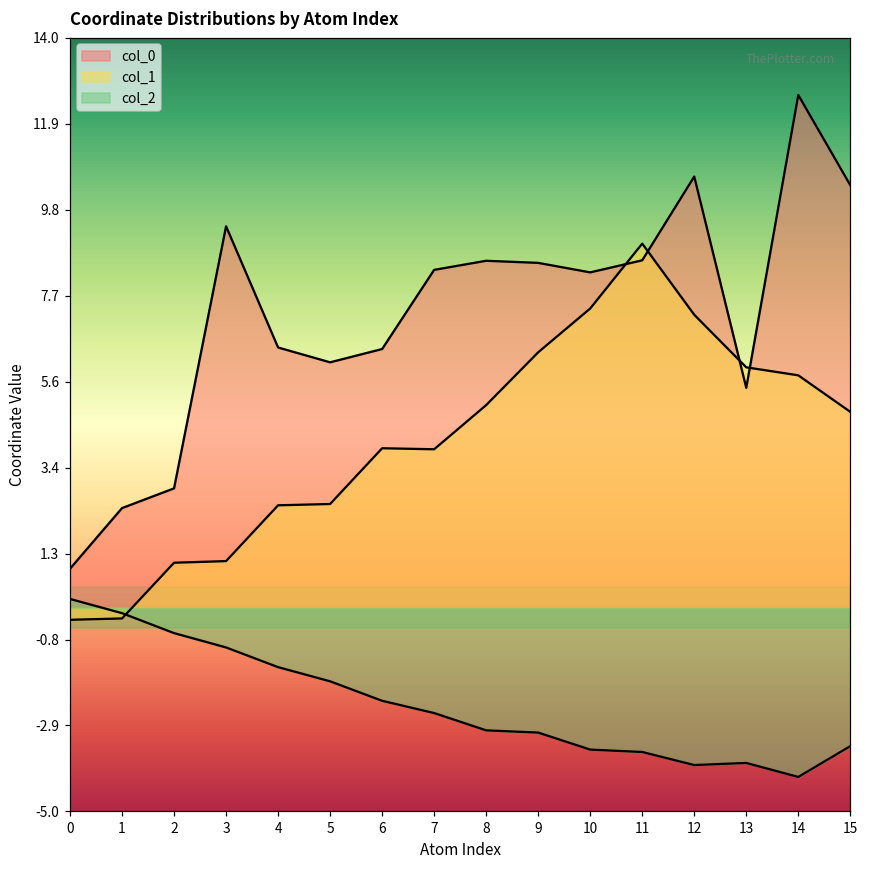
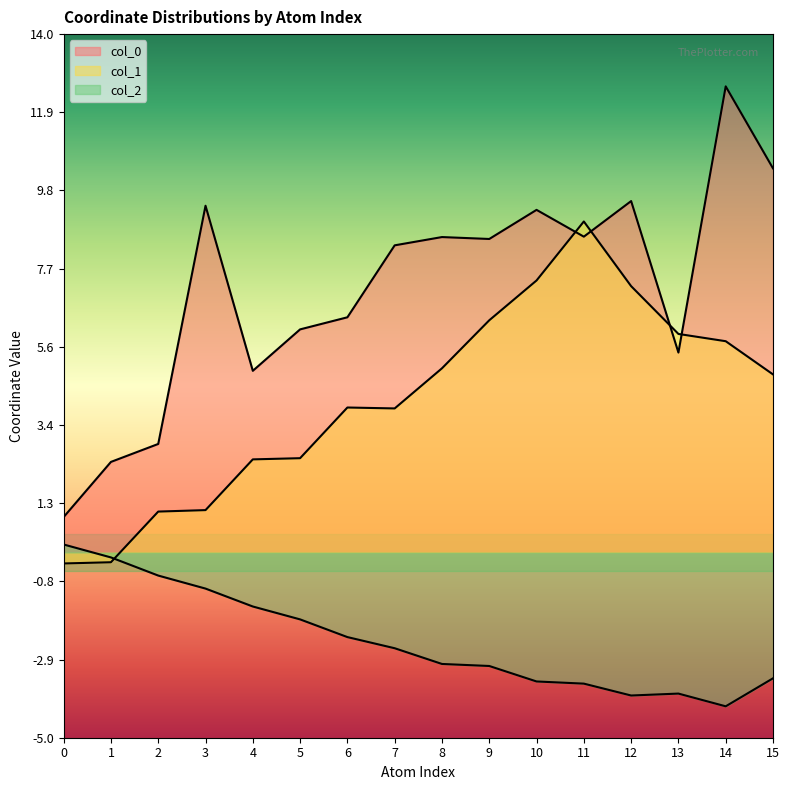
col_0, 4: 6.4 -> 4.9
col_0, 10: 8.2 -> 9.3
col_0, 12: 10.6 -> 9.5
